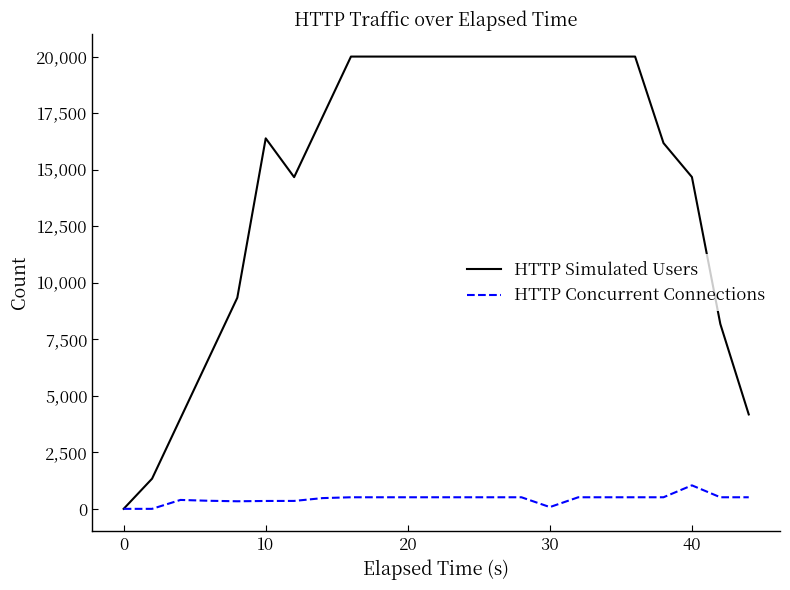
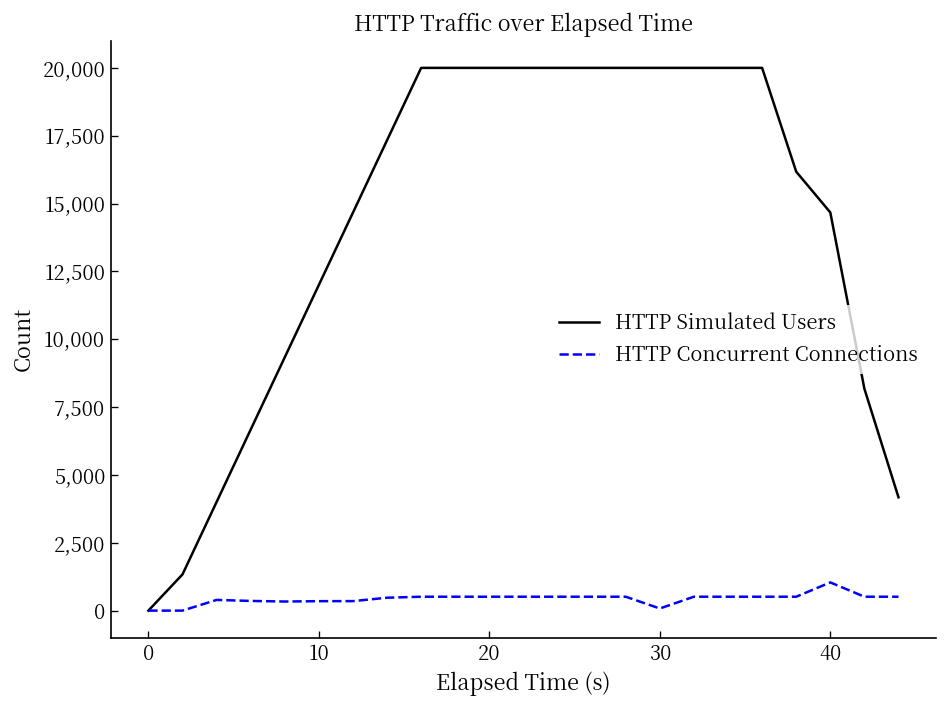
HTTP Simulated Users, 10: 16,400 -> 12,000
